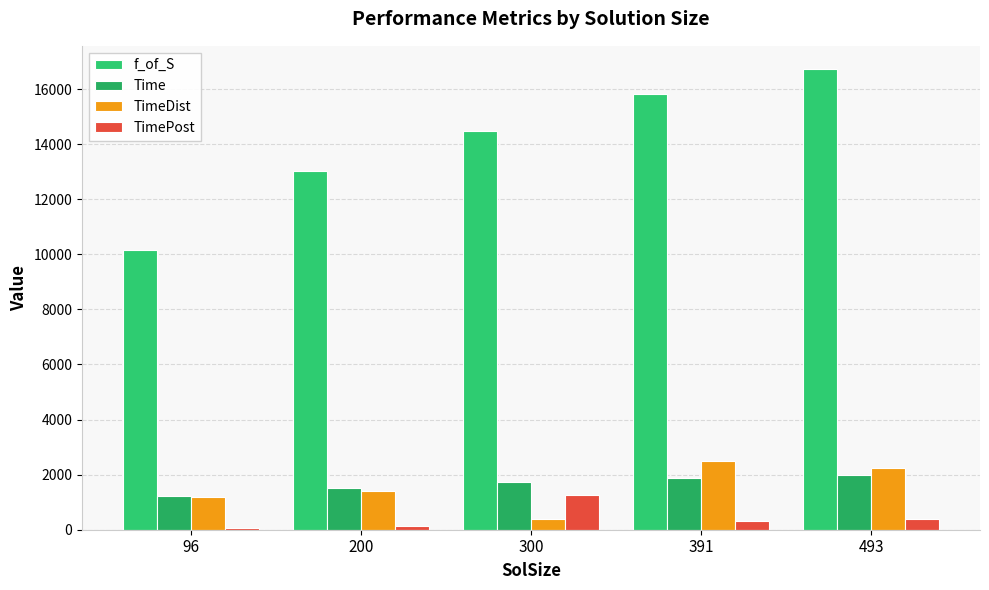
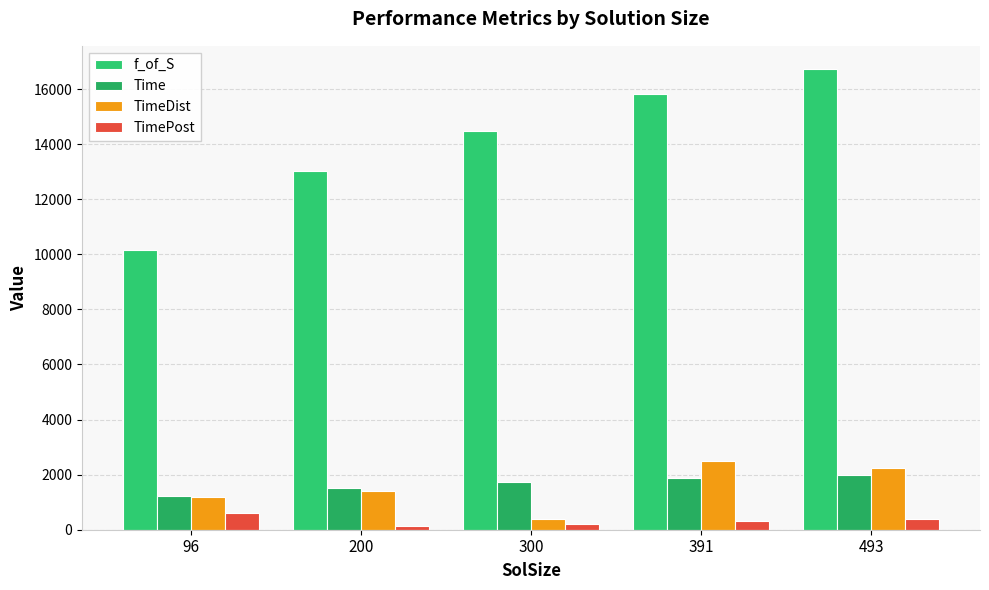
TimePost, 96: 100 -> 600
TimePost, 300: 1200 -> 200
